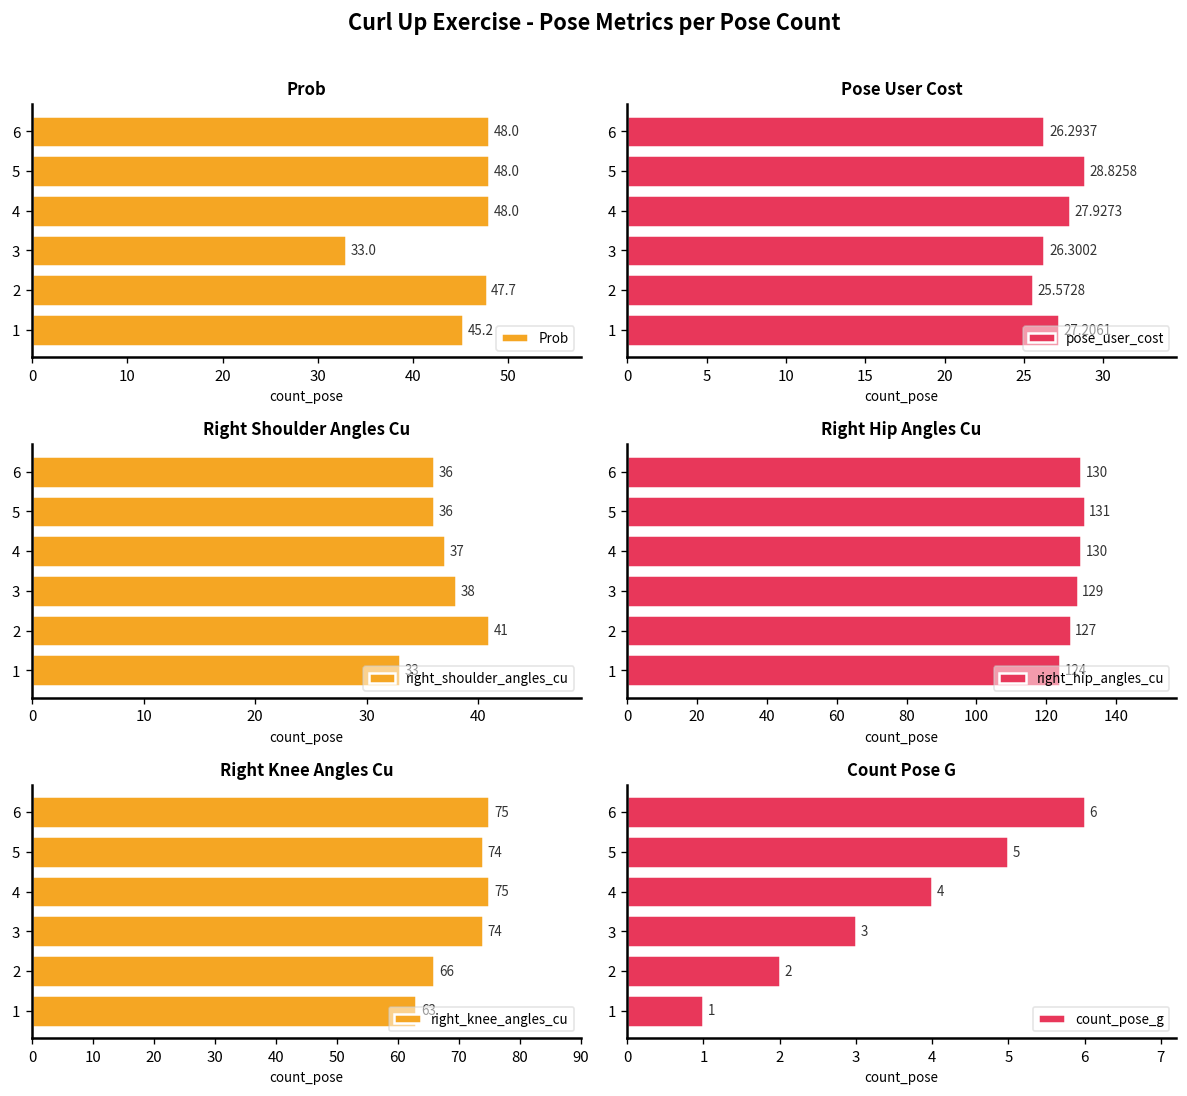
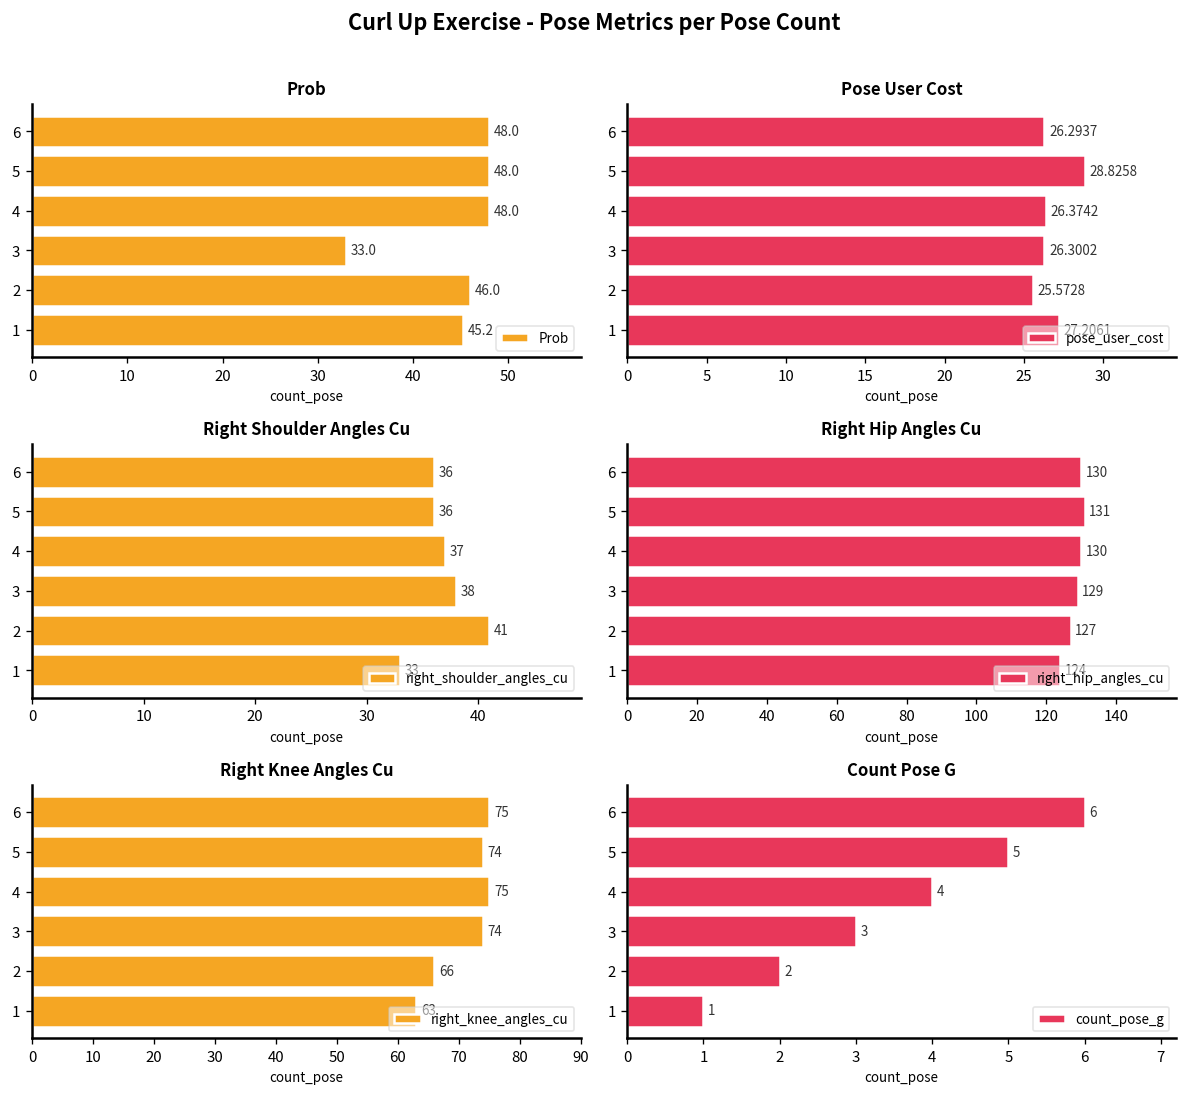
Prob, 2: 47.7 -> 46.0
Pose User Cost, 4: 27.9273 -> 26.3742
